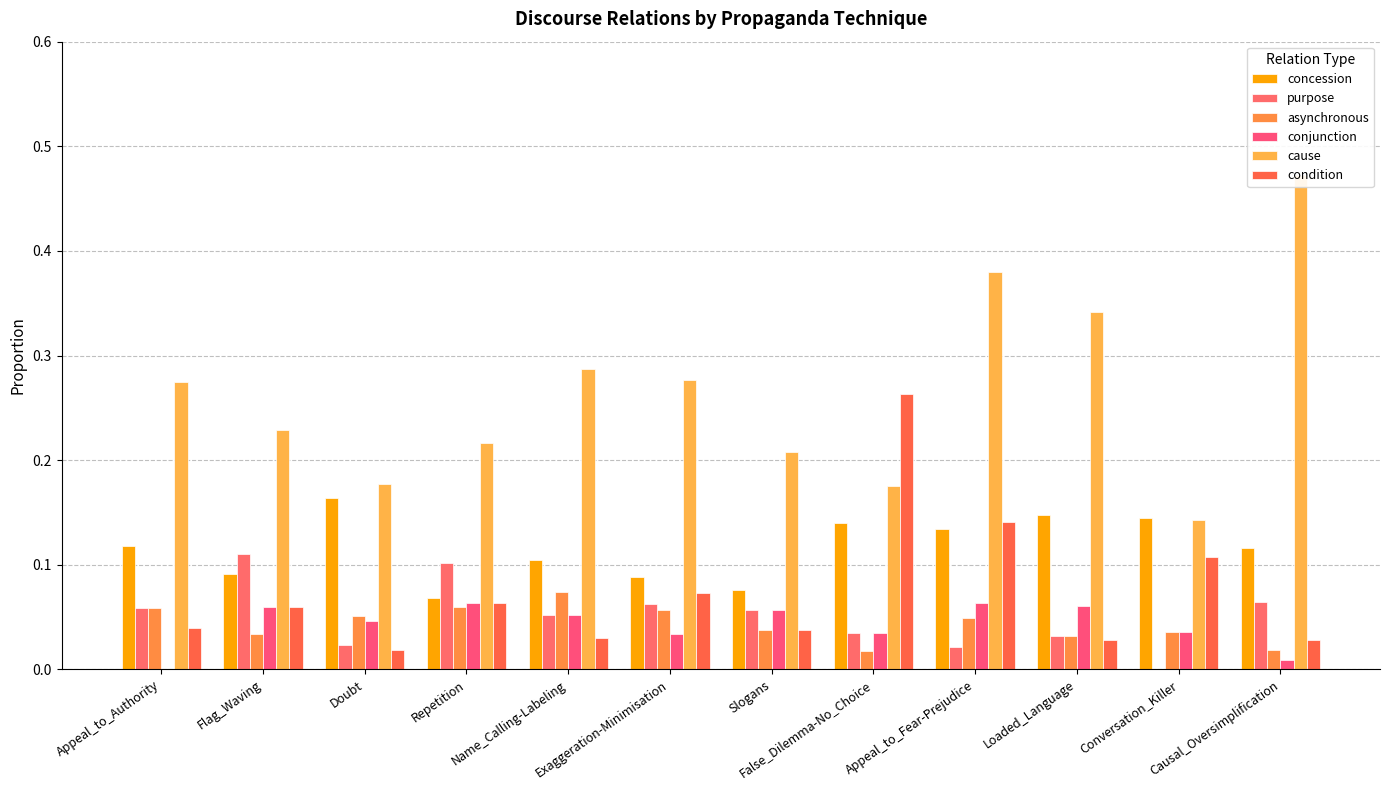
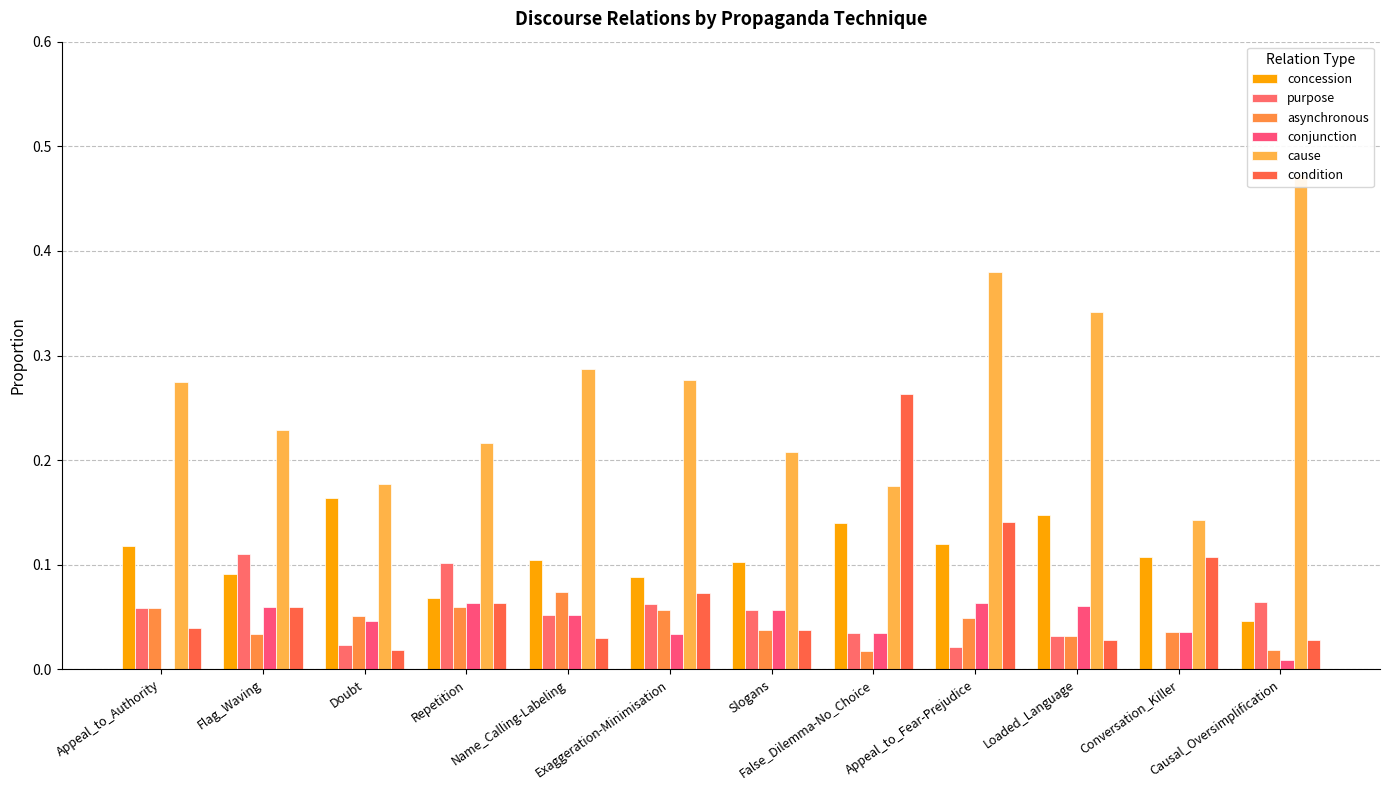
concession, Slogans: 0.075 -> 0.103
concession, Appeal_to_Fear-Prejudice: 0.134 -> 0.120
concession, Conversation_Killer: 0.145 -> 0.107
concession, Causal_Oversimplification: 0.116 -> 0.046
